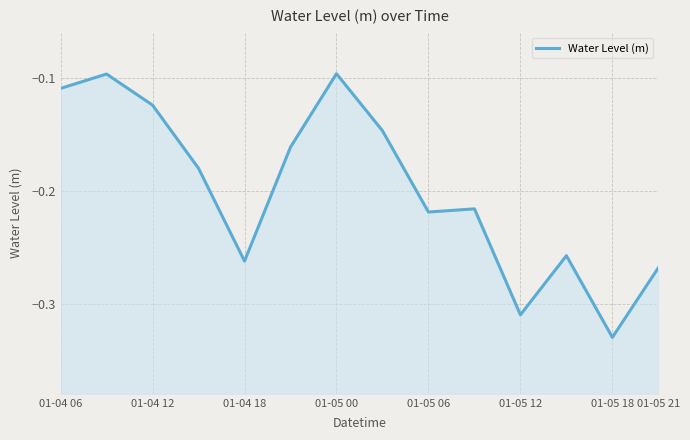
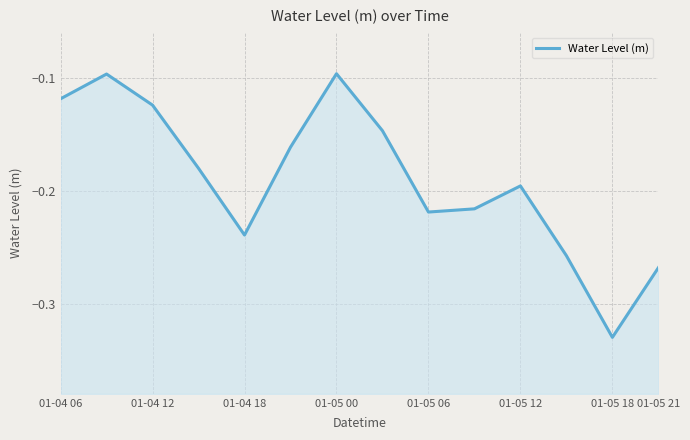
01-04 06: -0.109 -> -0.119
01-04 18: -0.262 -> -0.239
01-05 12: -0.310 -> -0.196
